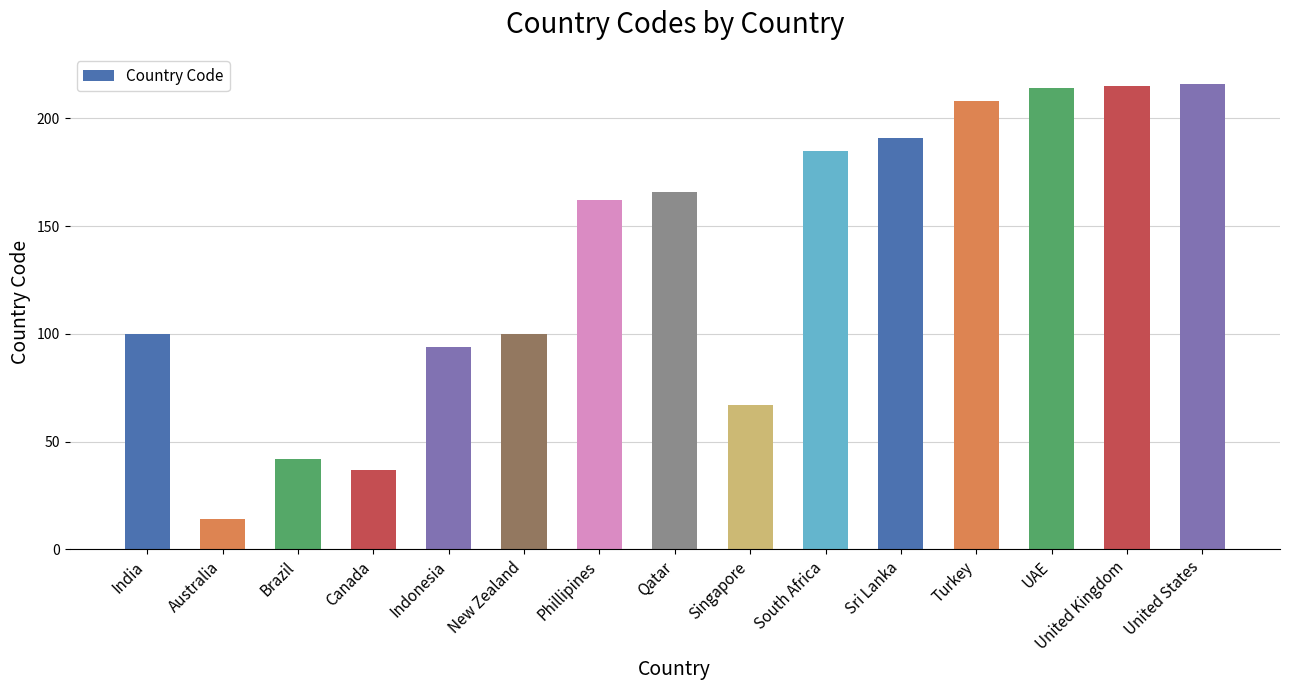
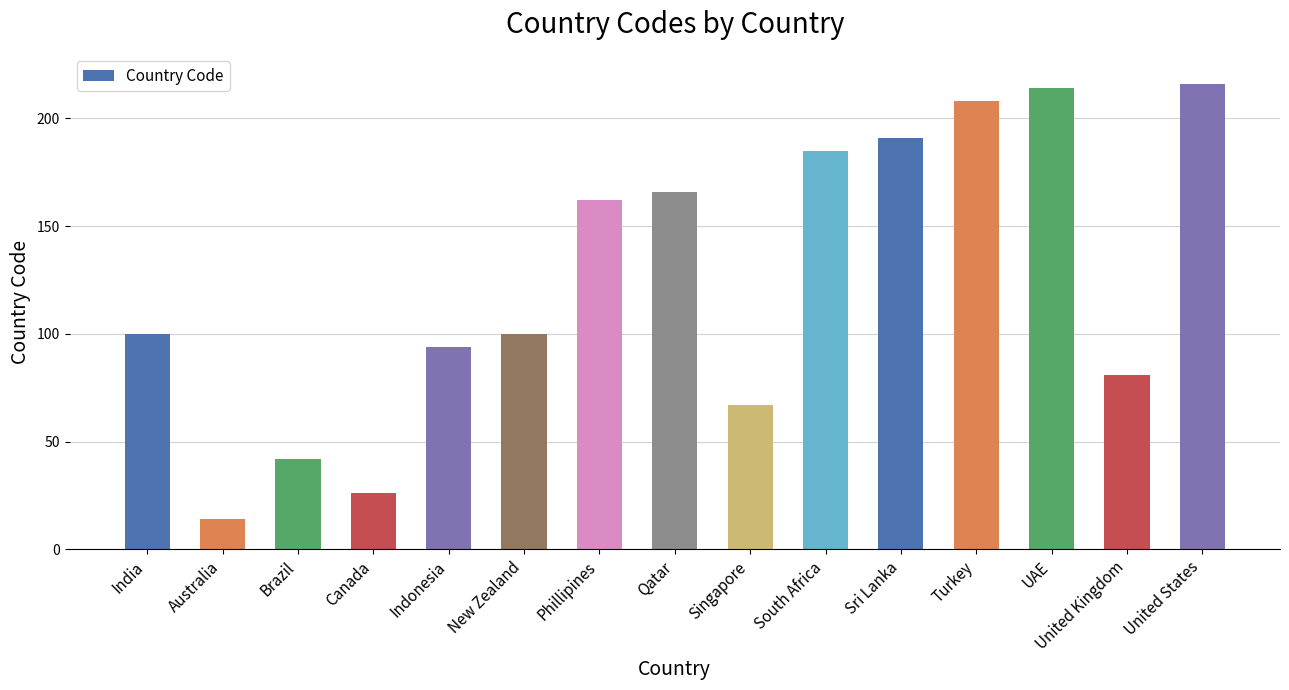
Canada: 37 -> 26
United Kingdom: 215 -> 81
